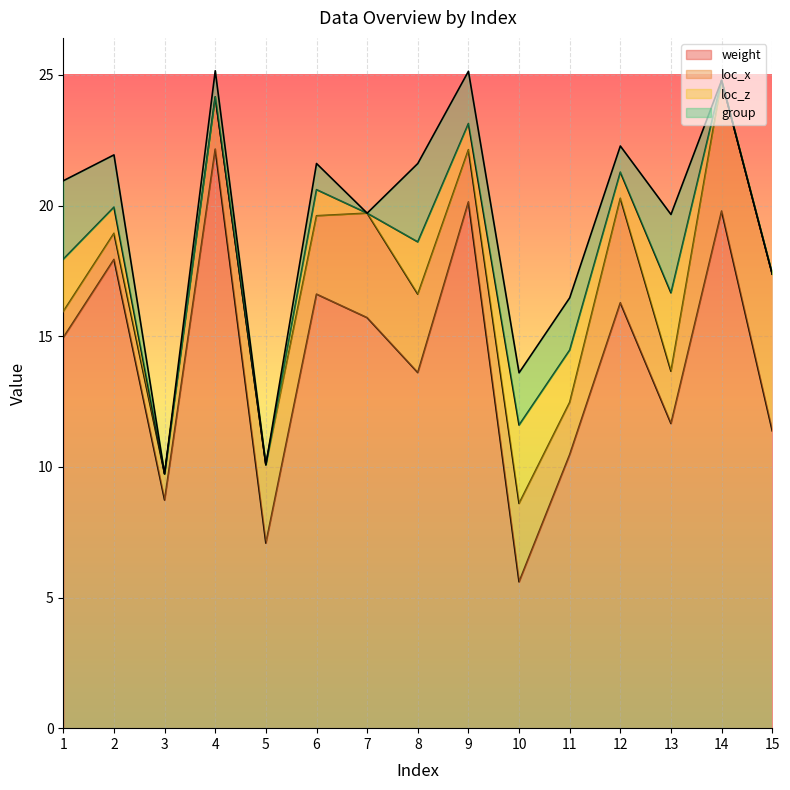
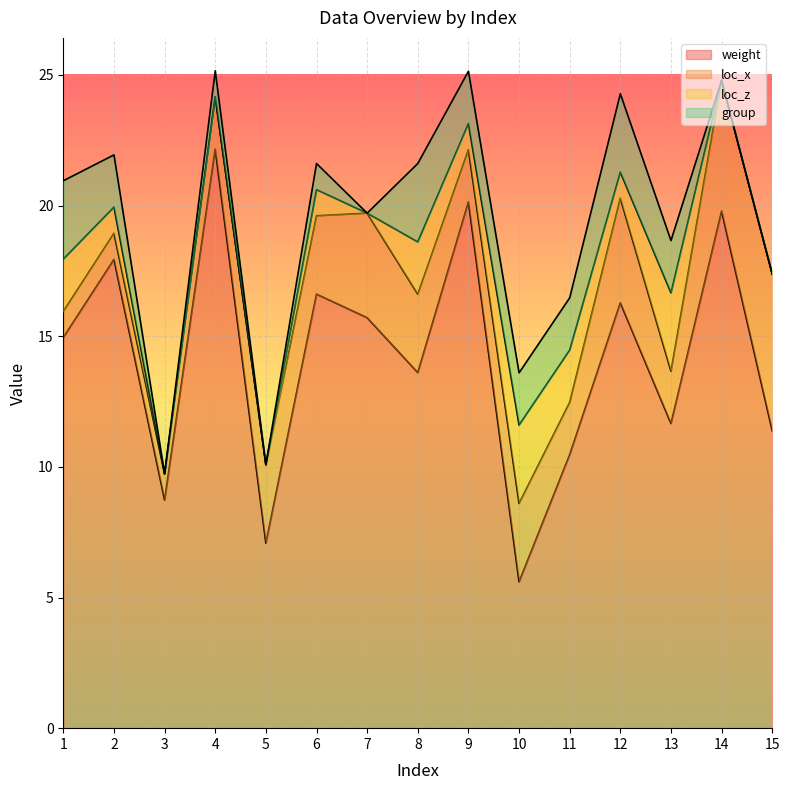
group, 12: 1 -> 3
group, 13: 3 -> 2
